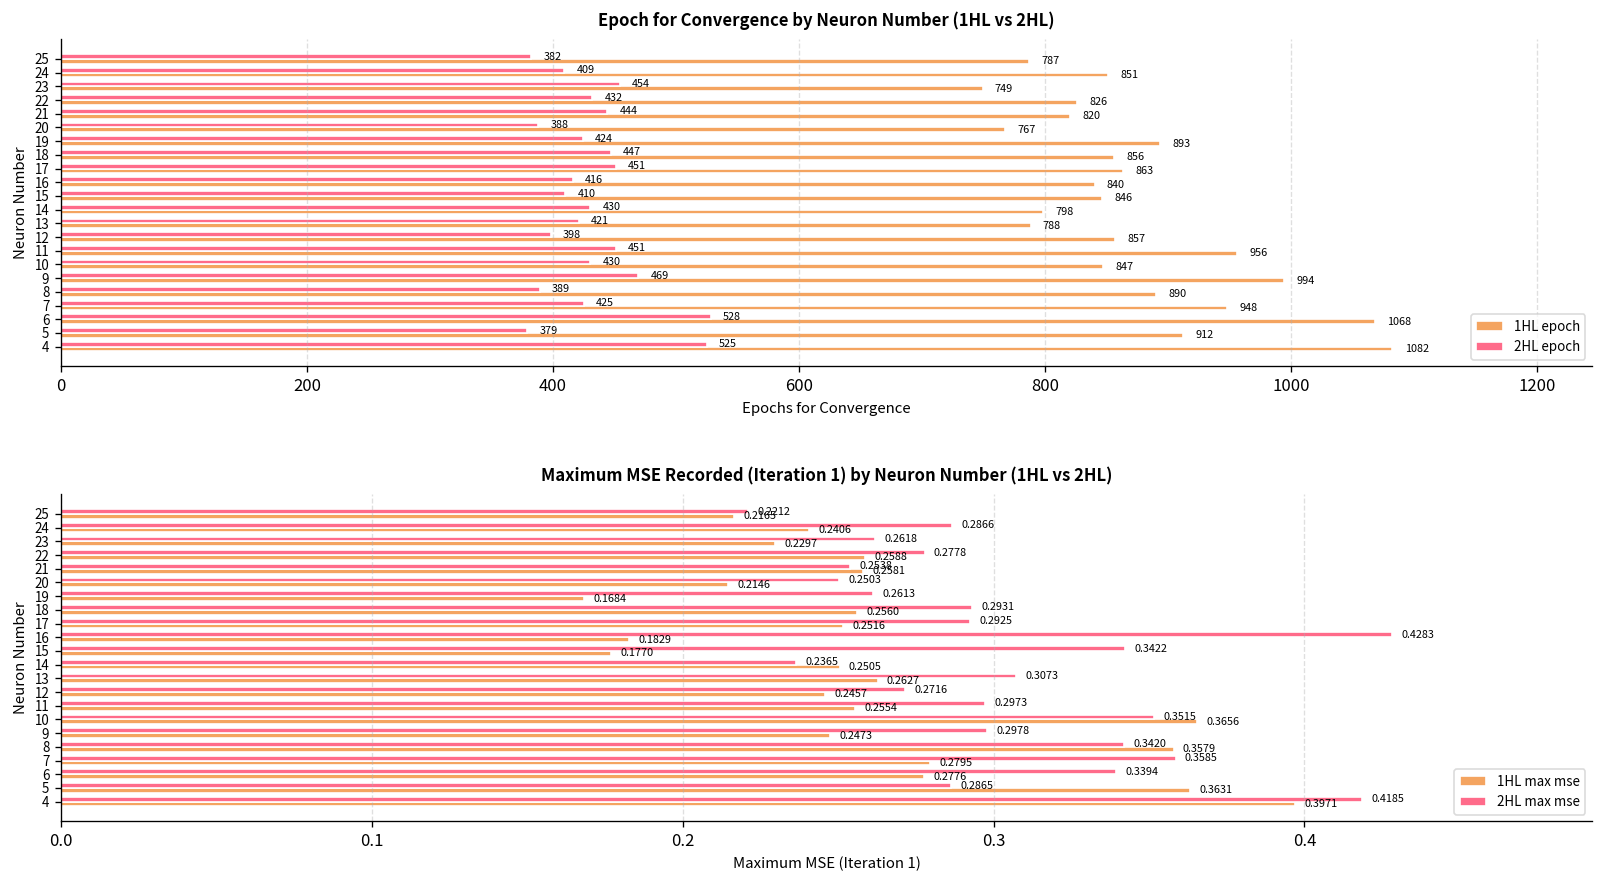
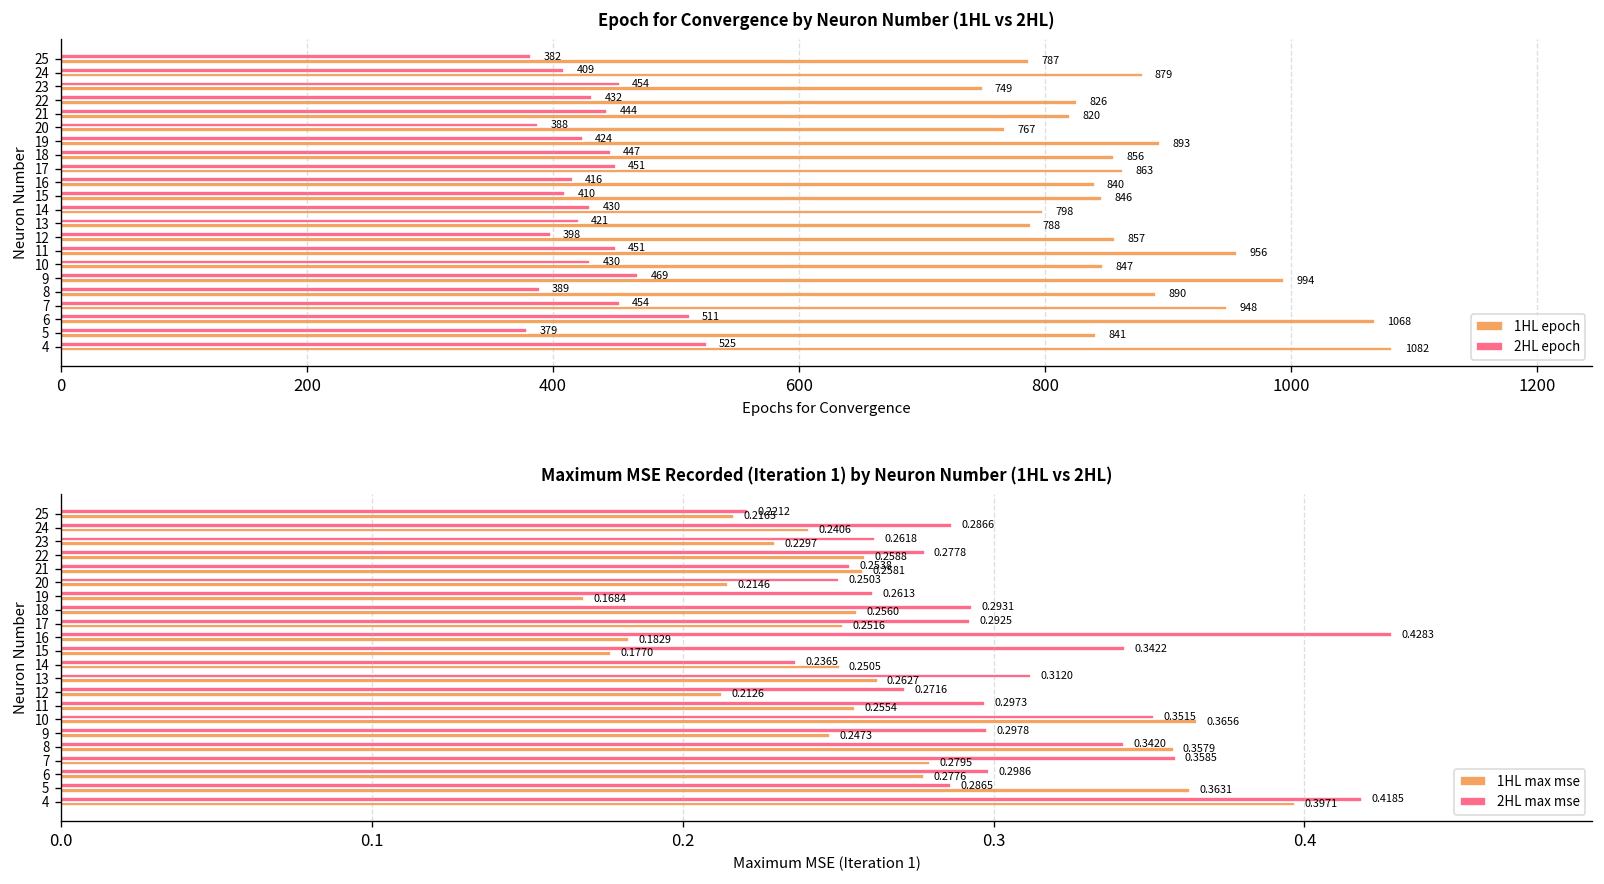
Epoch for Convergence by Neuron Number (1HL vs 2HL), 1HL epoch, 24: 851 -> 879
Epoch for Convergence by Neuron Number (1HL vs 2HL), 2HL epoch, 7: 425 -> 454
Epoch for Convergence by Neuron Number (1HL vs 2HL), 2HL epoch, 6: 528 -> 511
Epoch for Convergence by Neuron Number (1HL vs 2HL), 1HL epoch, 5: 912 -> 841
Maximum MSE Recorded (Iteration 1) by Neuron Number (1HL vs 2HL), 2HL max mse, 13: 0.3073 -> 0.3120
Maximum MSE Recorded (Iteration 1) by Neuron Number (1HL vs 2HL), 1HL max mse, 12: 0.2457 -> 0.2126
Maximum MSE Recorded (Iteration 1) by Neuron Number (1HL vs 2HL), 2HL max mse, 6: 0.3394 -> 0.2986
